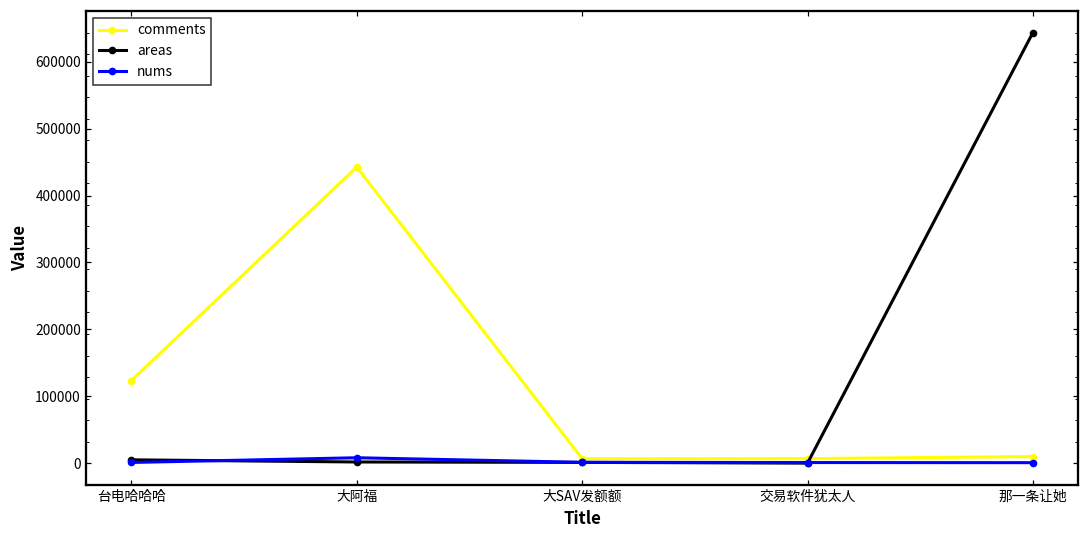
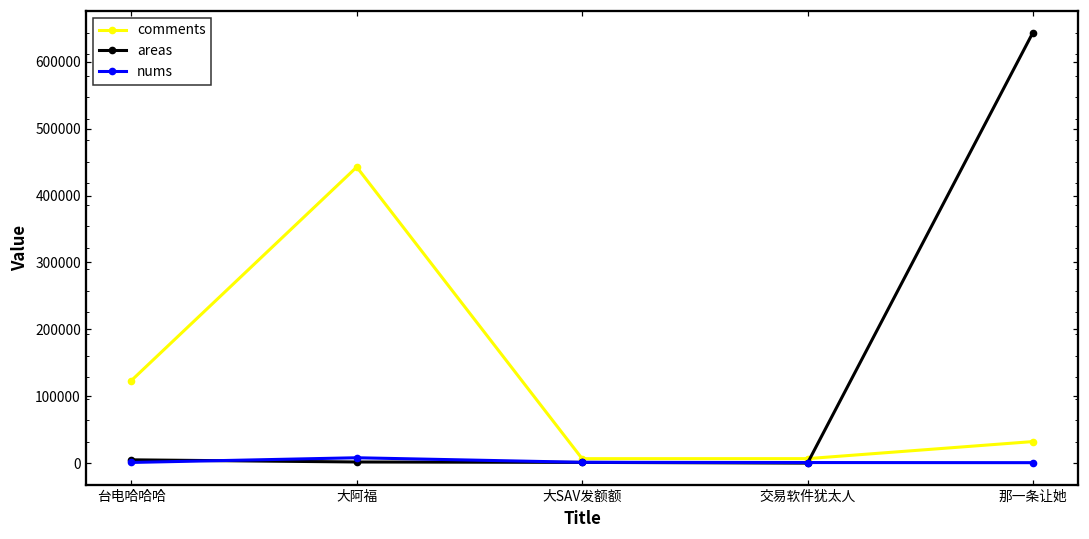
comments, 那一条让她: 10000 -> 30000
